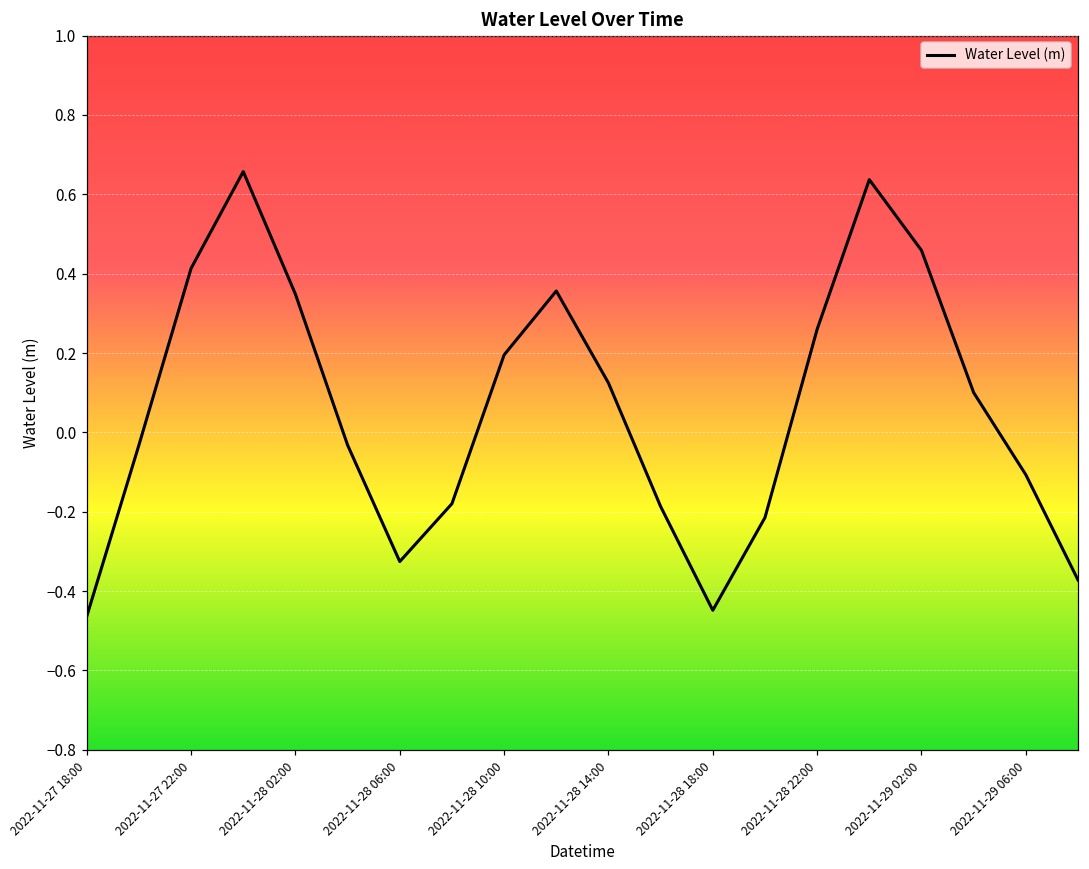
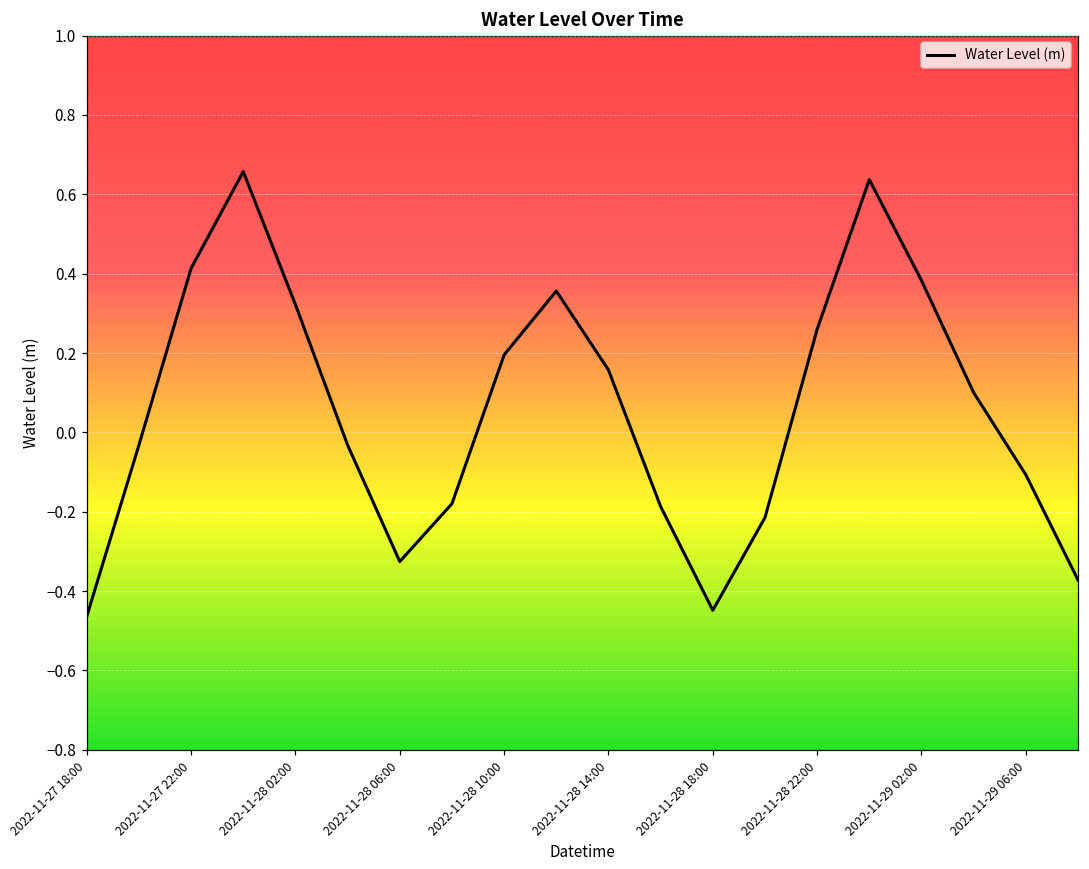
2022-11-28 02:00: 0.35 -> 0.32
2022-11-28 14:00: 0.12 -> 0.16
2022-11-29 02:00: 0.46 -> 0.38
